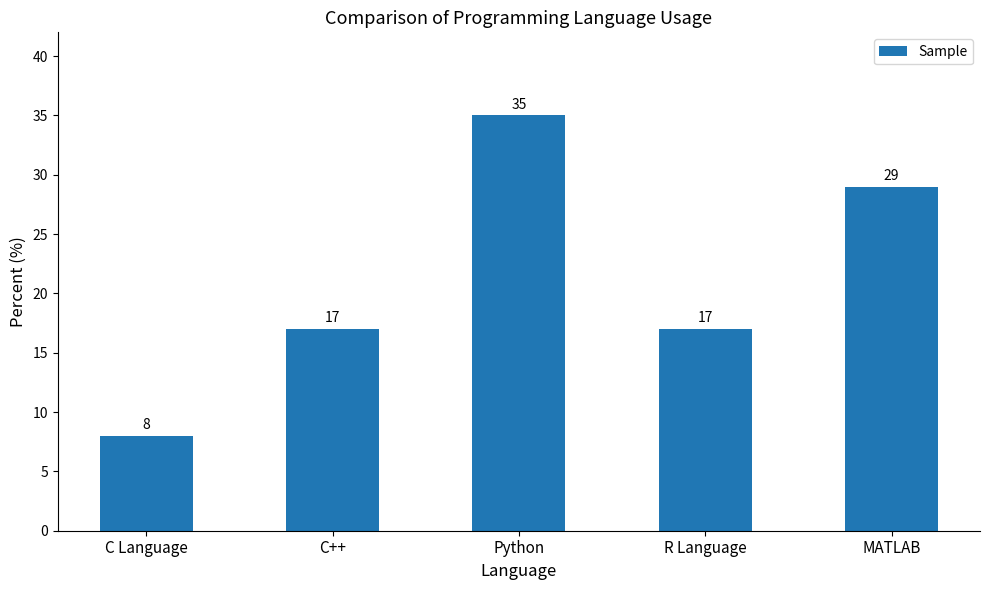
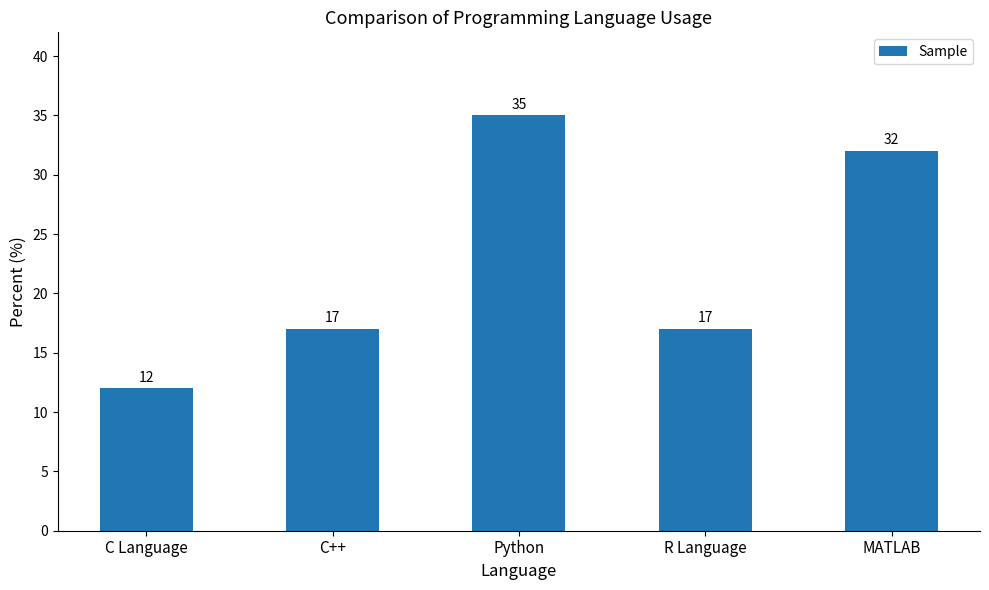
C Language: 8 -> 12
MATLAB: 29 -> 32
